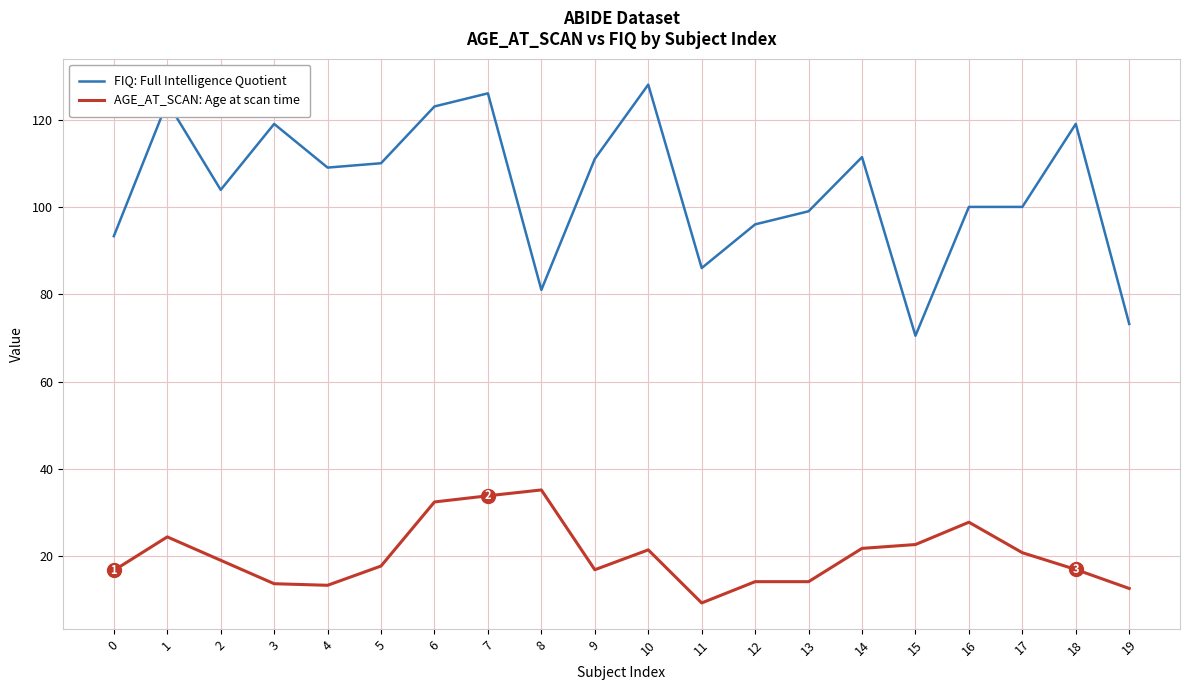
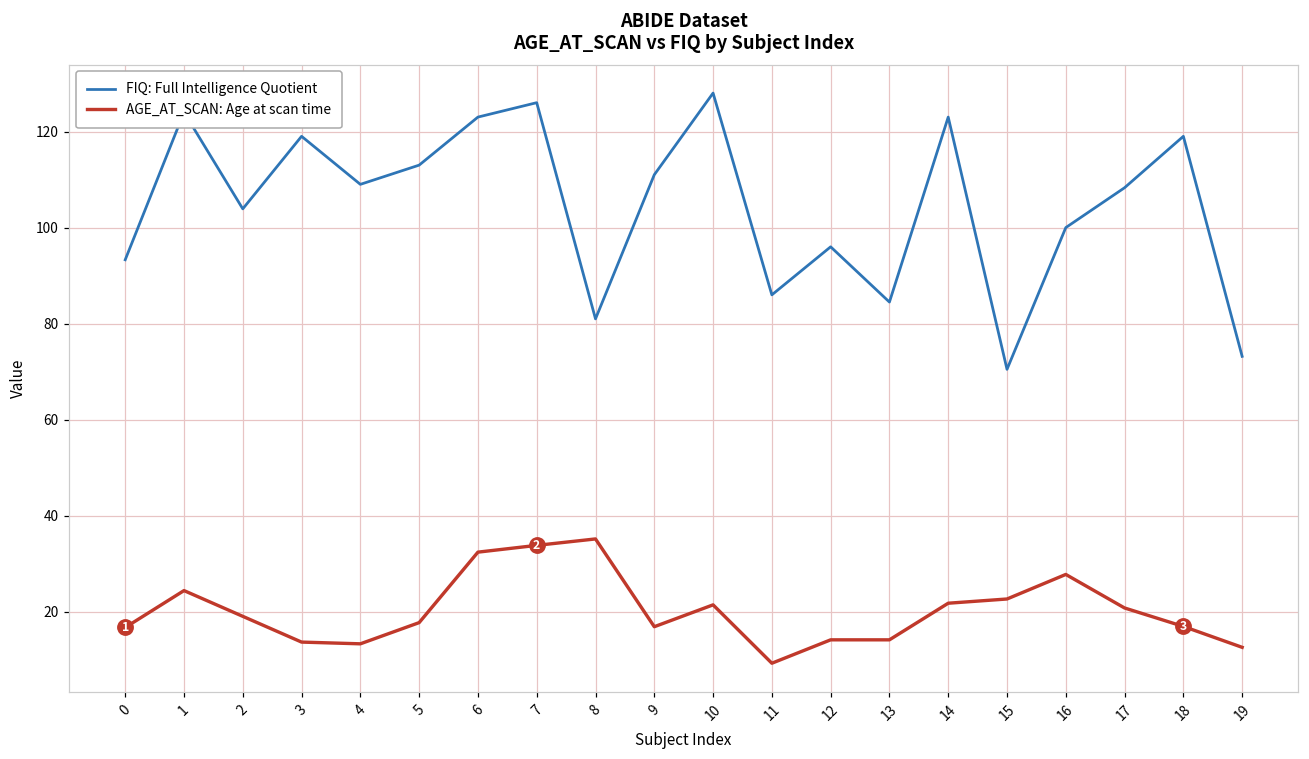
FIQ: Full Intelligence Quotient, 5: 110 -> 113
FIQ: Full Intelligence Quotient, 13: 99 -> 85
FIQ: Full Intelligence Quotient, 14: 111 -> 123
FIQ: Full Intelligence Quotient, 17: 100 -> 108
